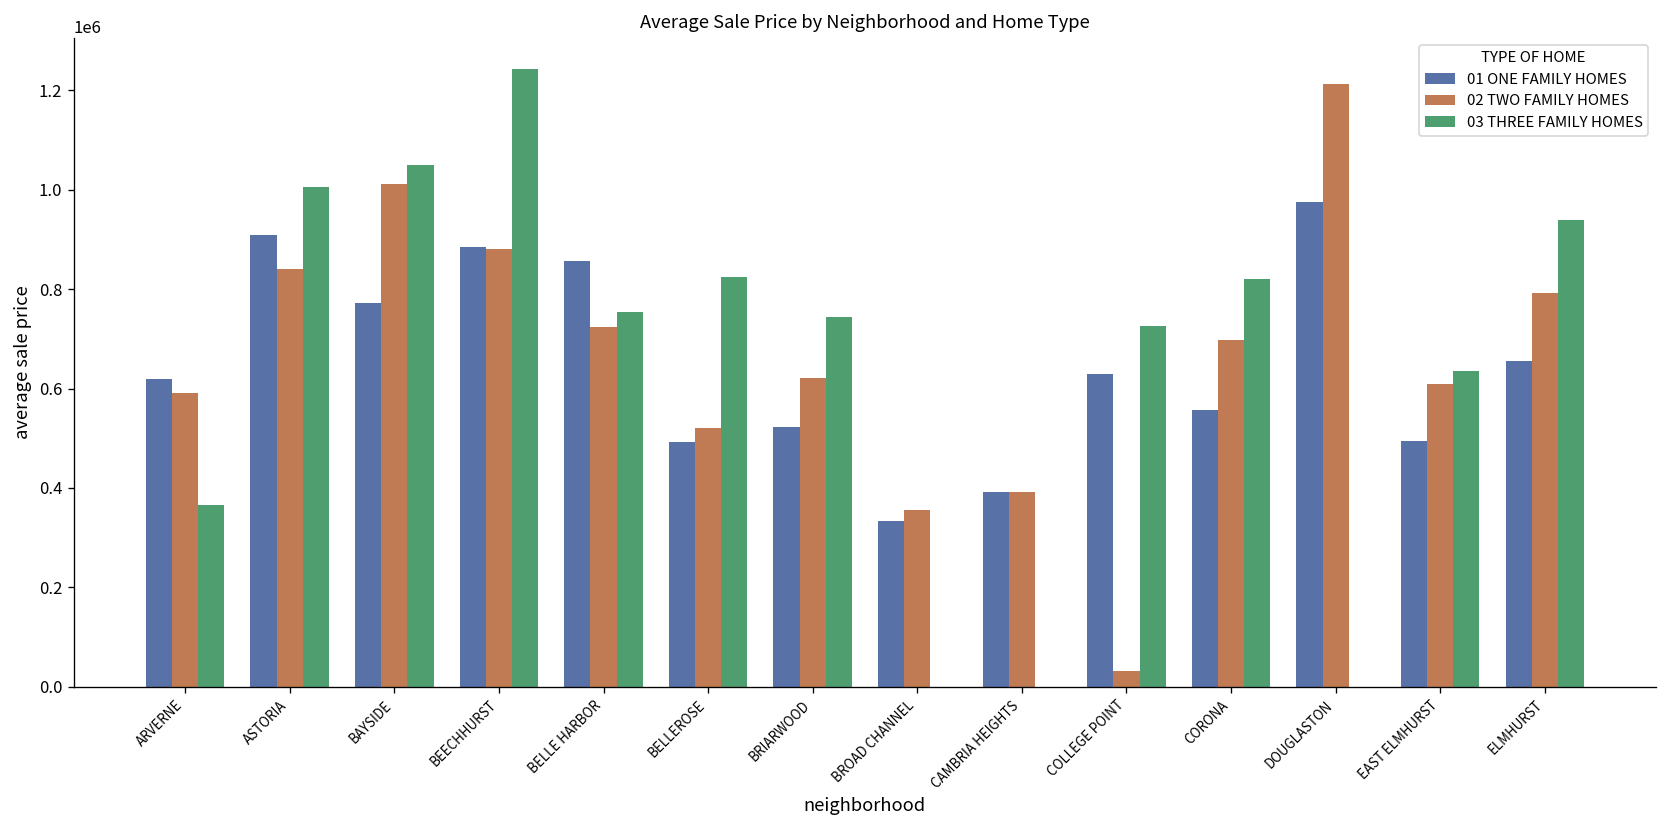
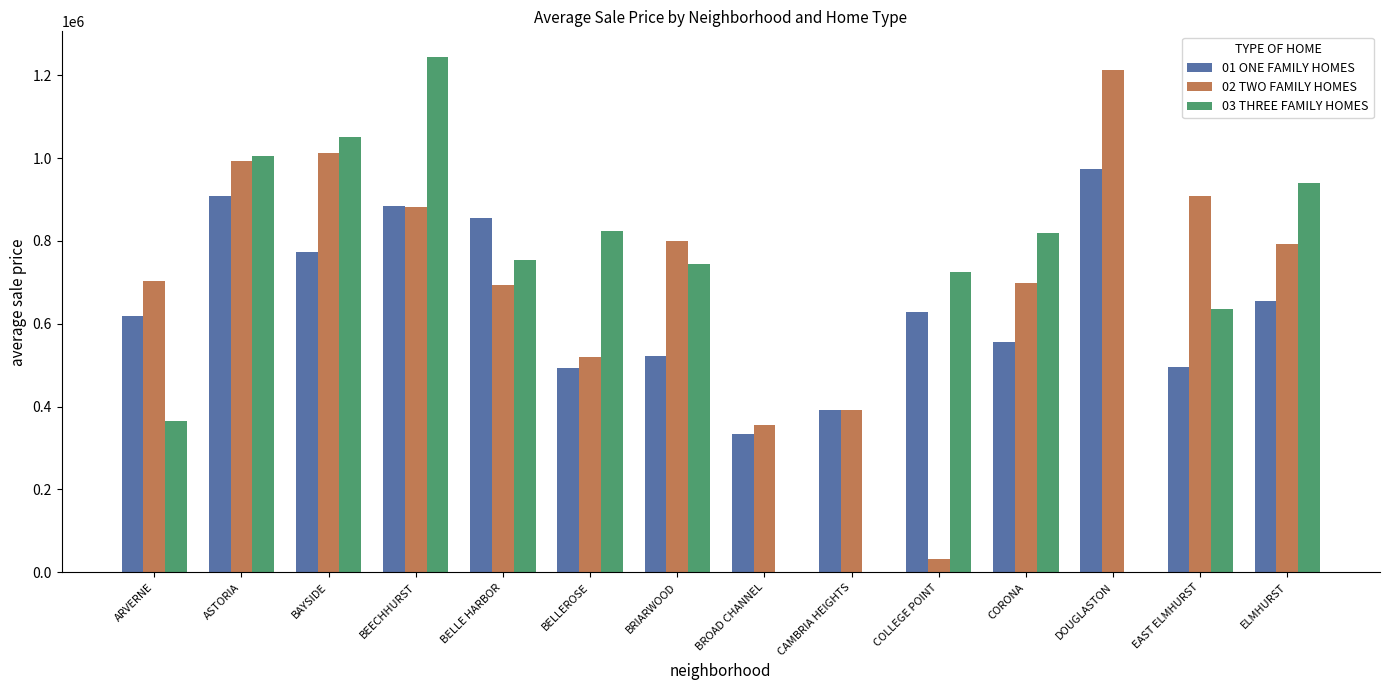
ARVERNE: 590000 -> 700000
ASTORIA: 840000 -> 990000
BELLE HARBOR: 720000 -> 690000
BRIARWOOD: 620000 -> 800000
EAST ELMHURST: 610000 -> 910000
